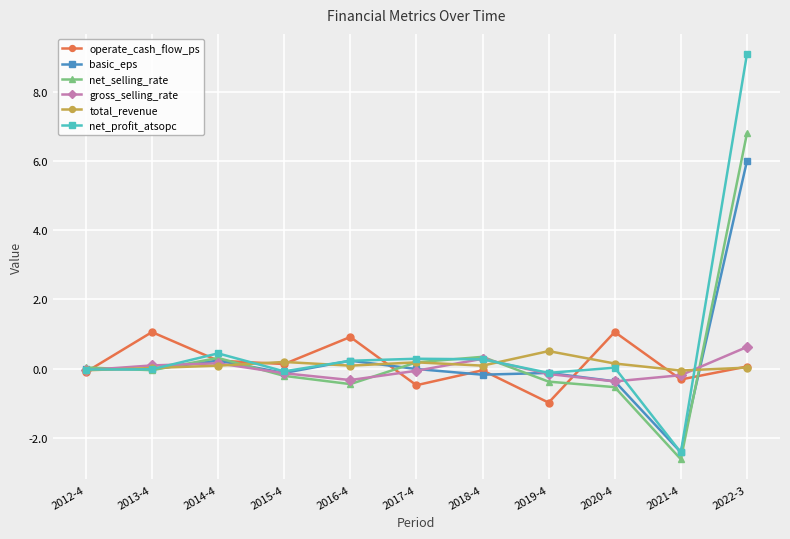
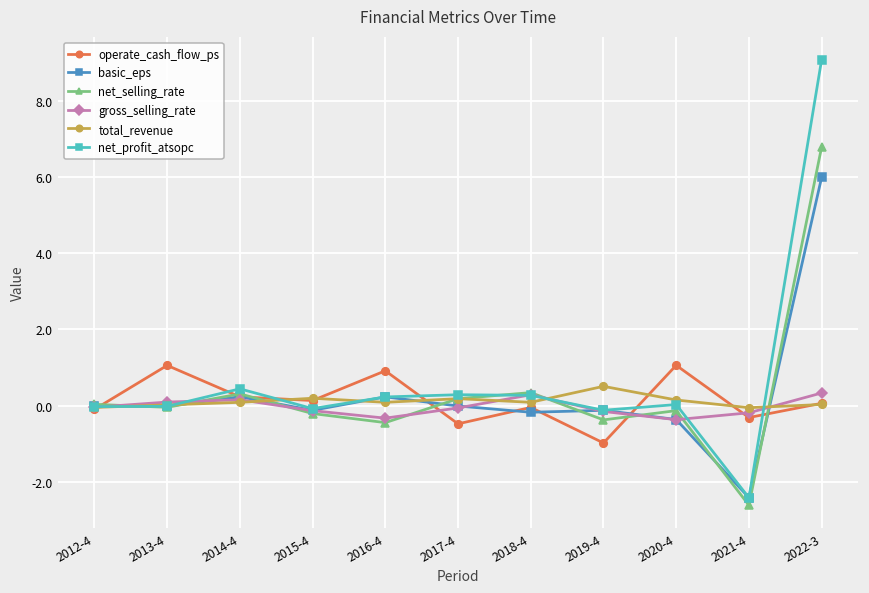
net_selling_rate, 2020-4: -0.5 -> -0.1
gross_selling_rate, 2022-3: 0.6 -> 0.3
